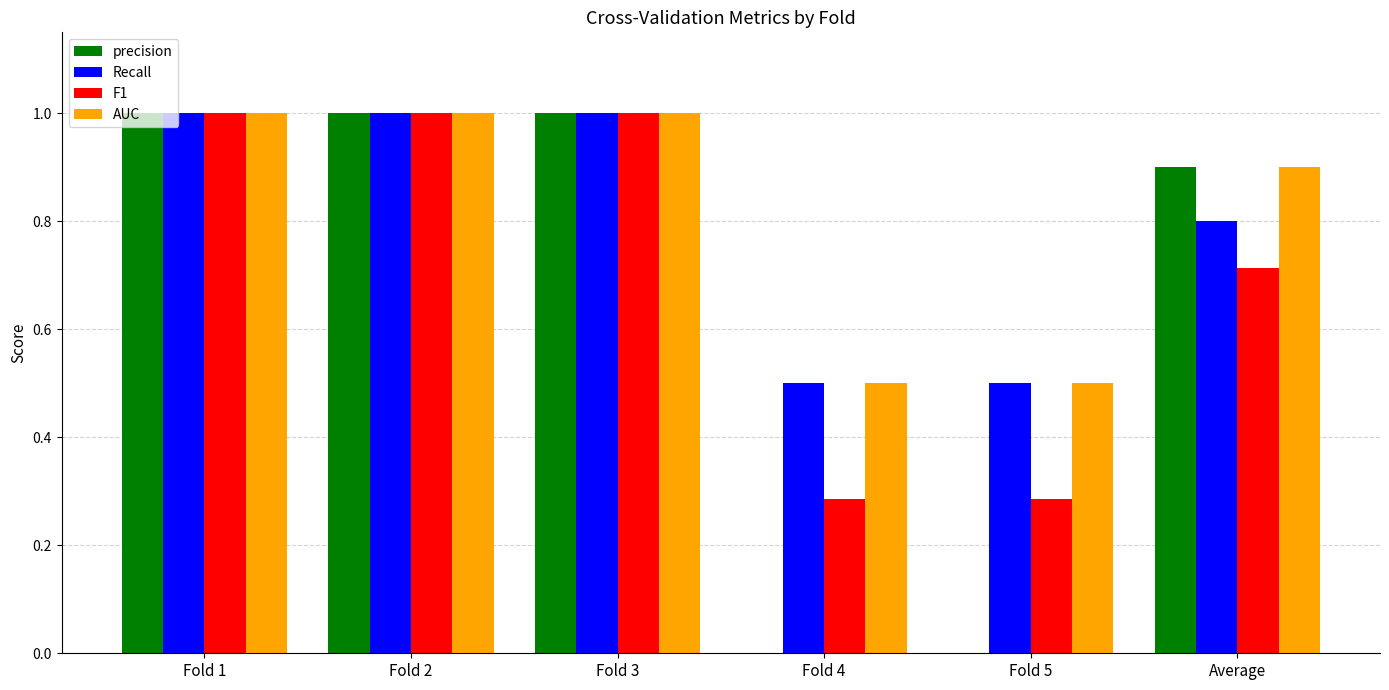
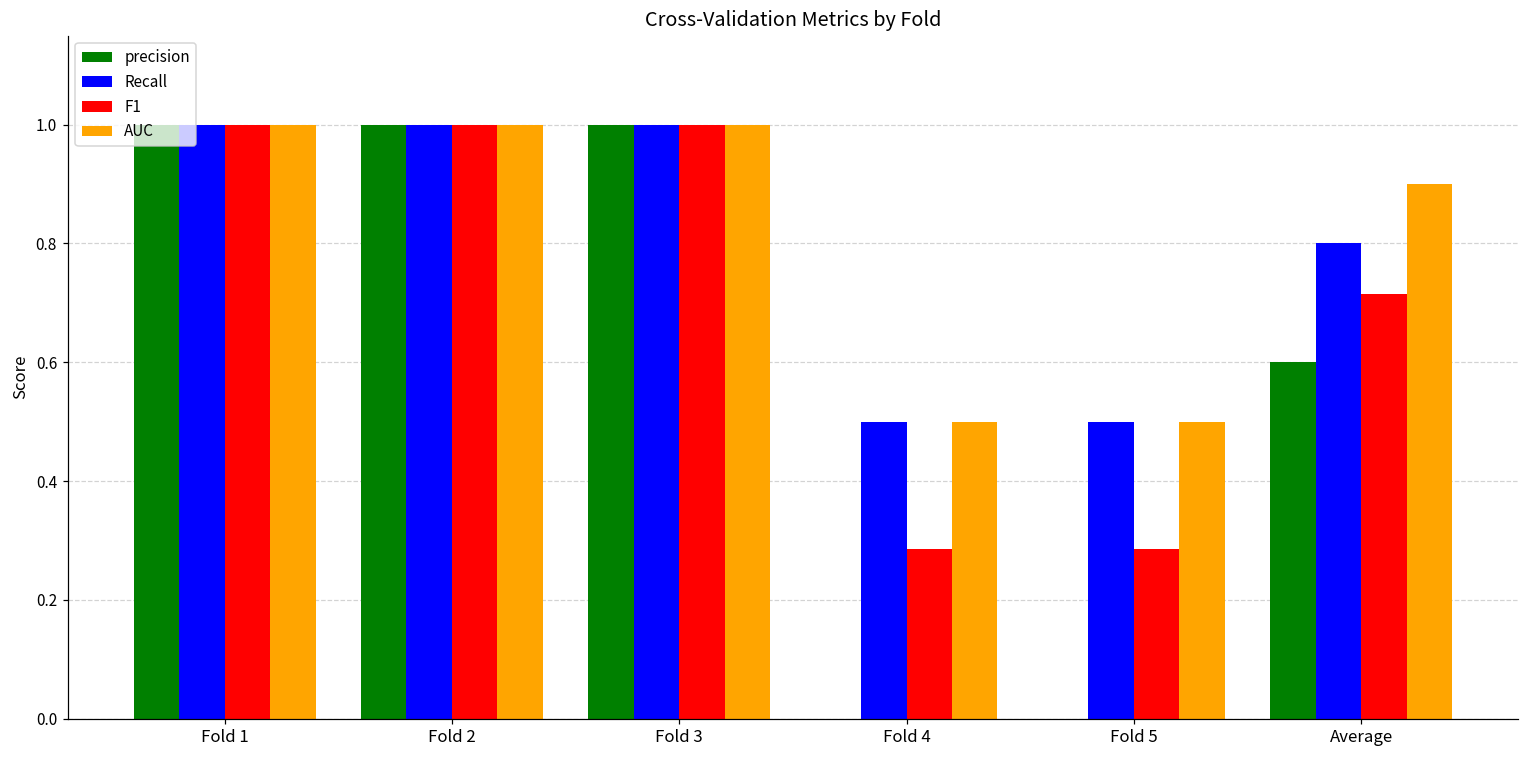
precision, Average: 0.9 -> 0.6
